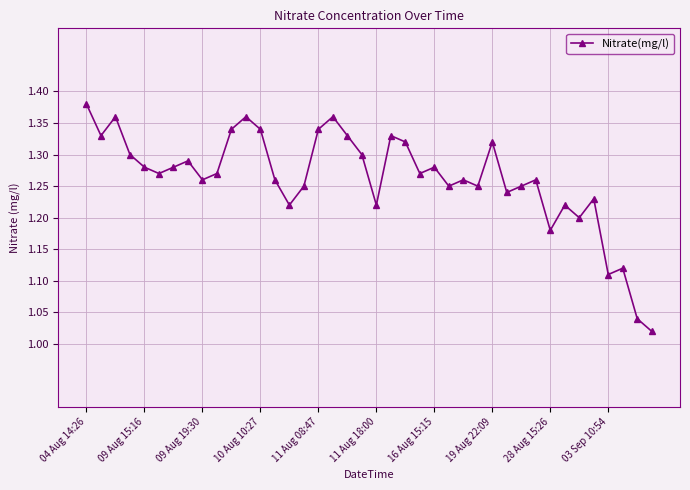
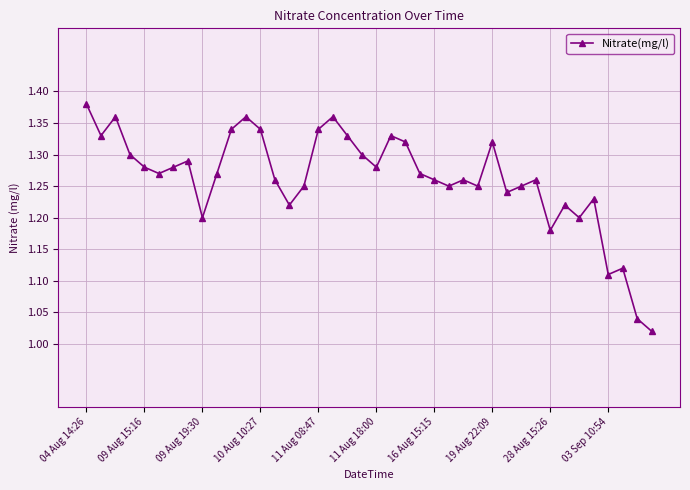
09 Aug 19:30: 1.26 -> 1.20
11 Aug 18:00: 1.22 -> 1.28
16 Aug 15:15: 1.28 -> 1.26
